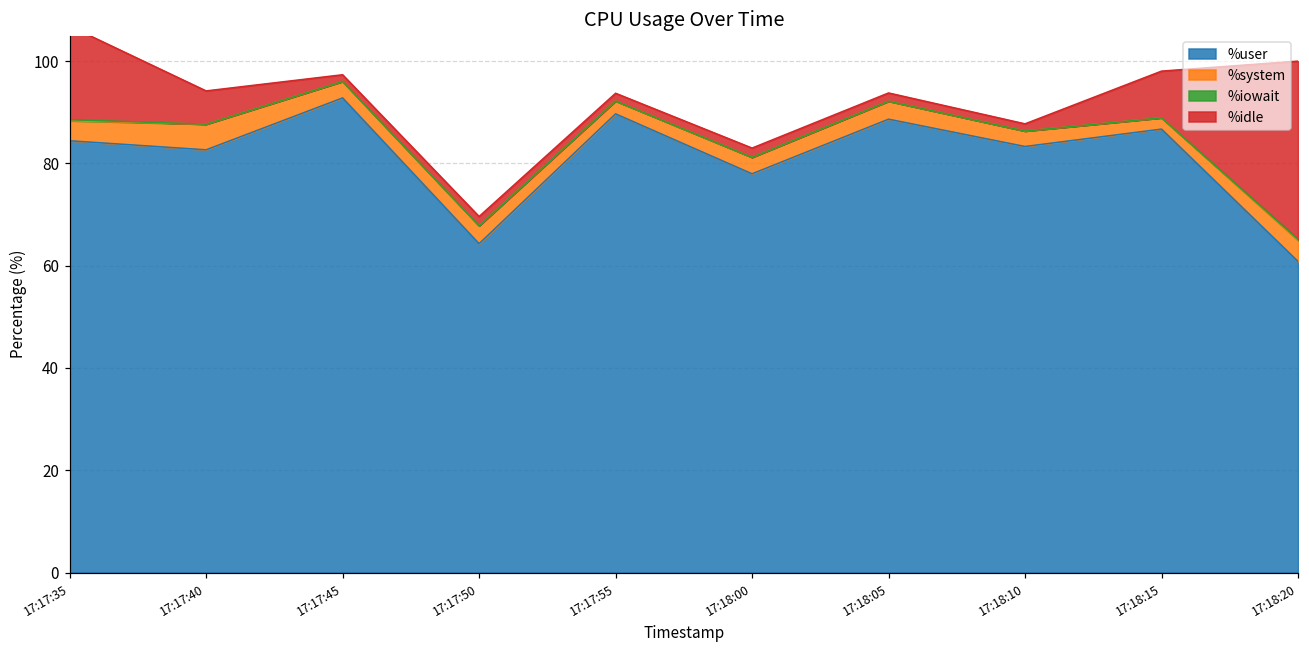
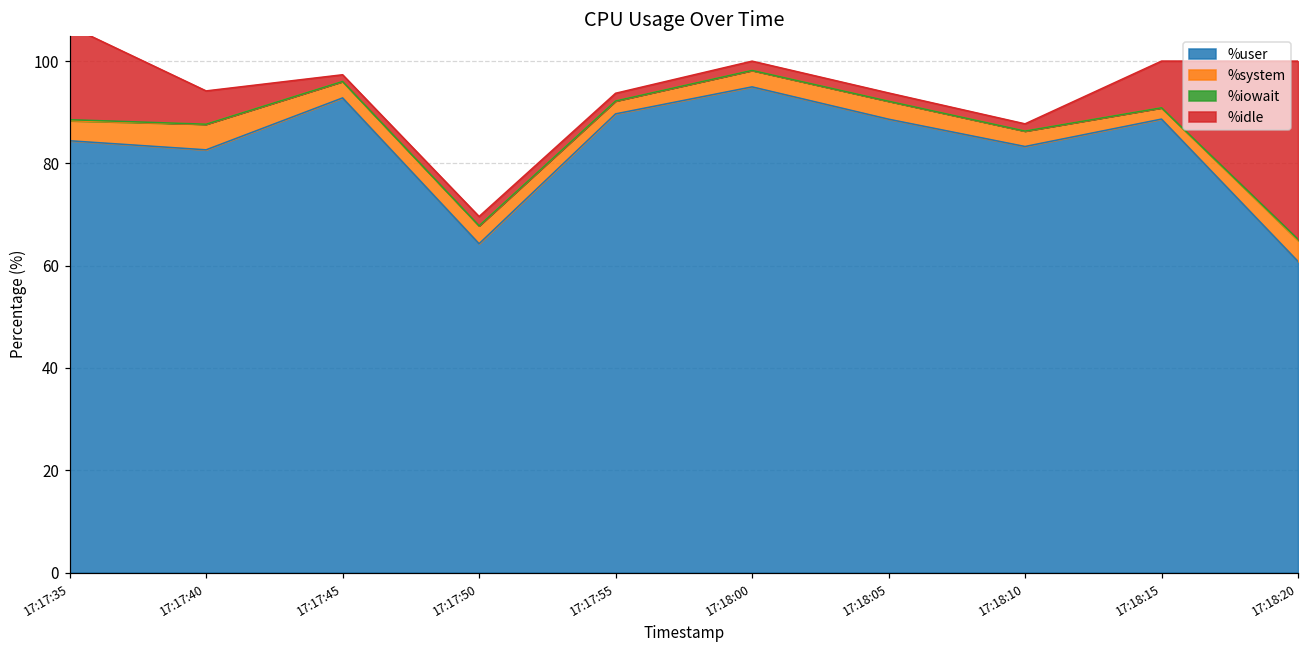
%user, 17:18:00: 78 -> 95
%user, 17:18:15: 87 -> 89
